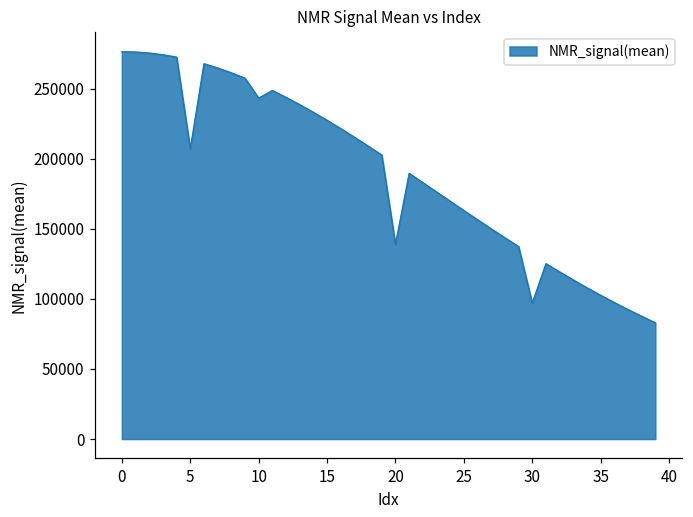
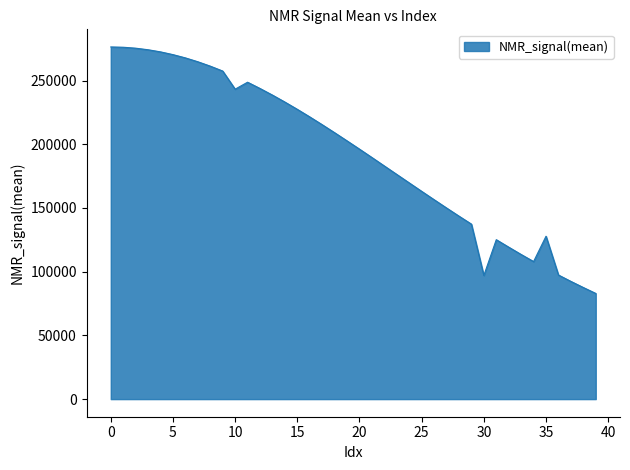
5: 207000 -> 270000
20: 139000 -> 196000
35: 103000 -> 128000
